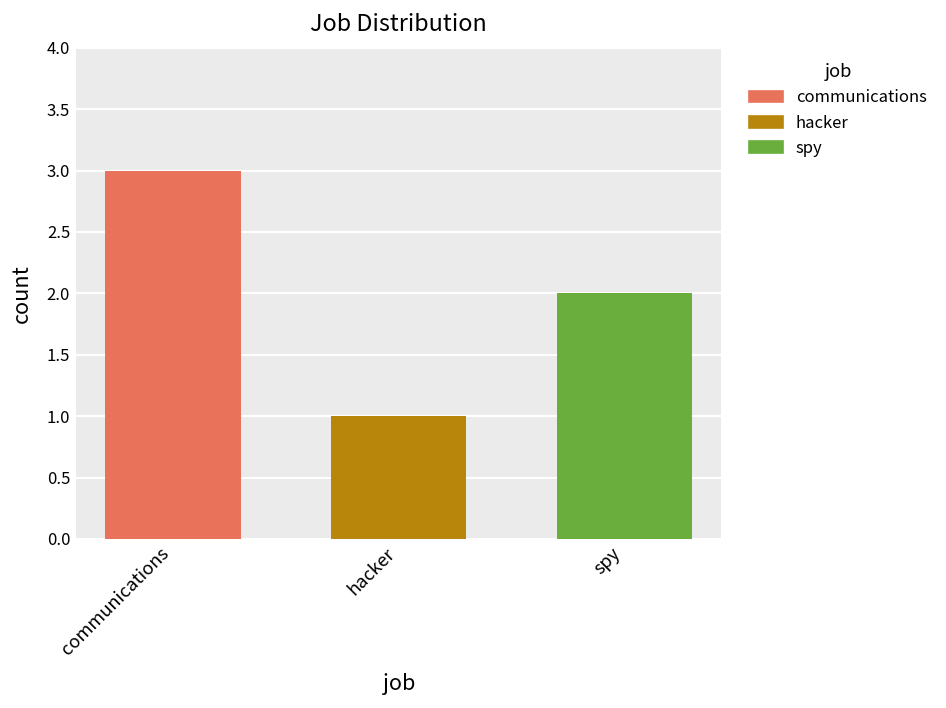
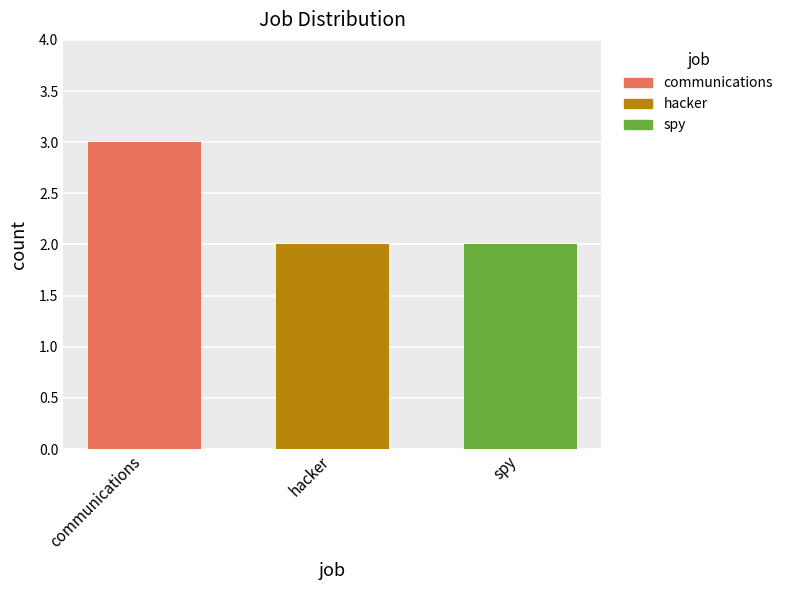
hacker: 1 -> 2
